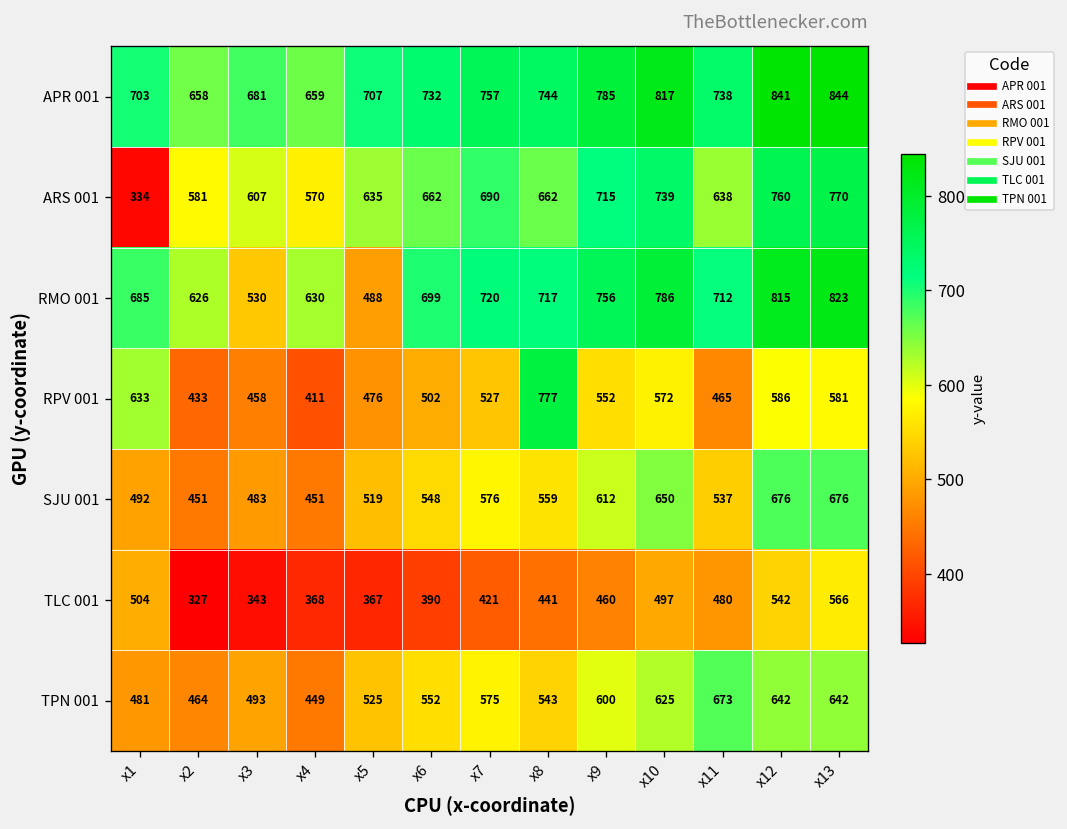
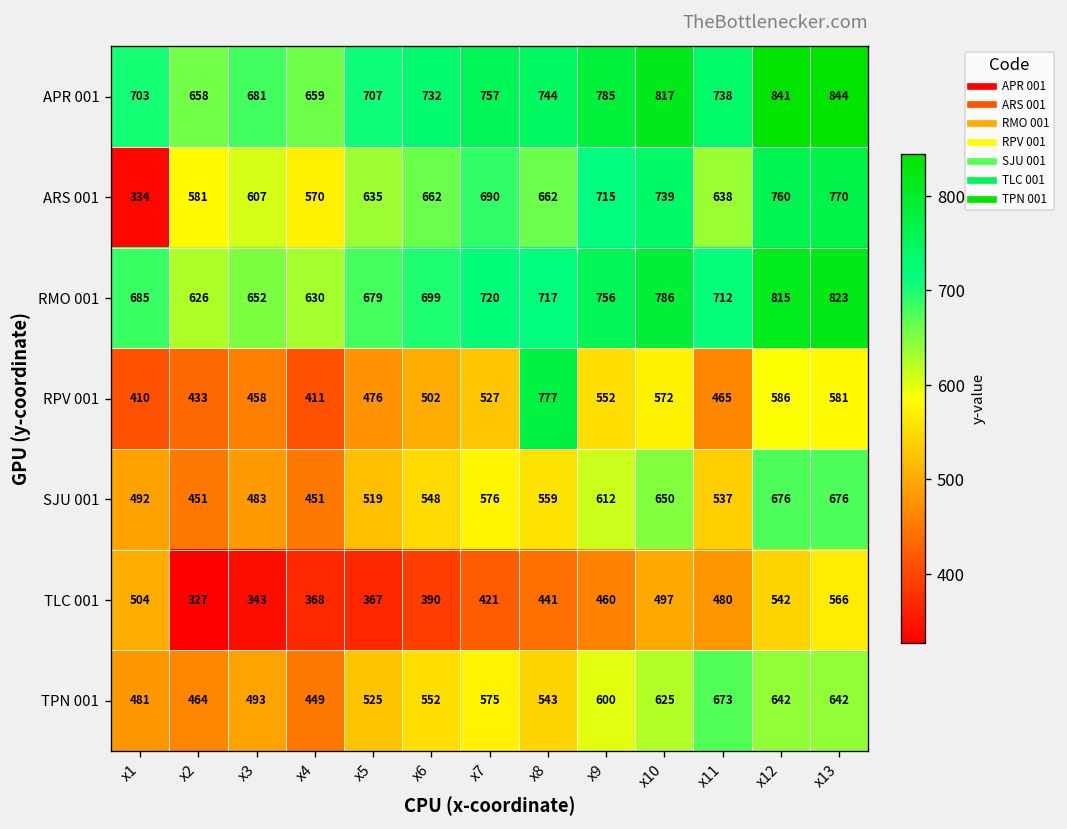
RMO 001, x3: 530 -> 652
RMO 001, x5: 488 -> 679
RPV 001, x1: 633 -> 410
